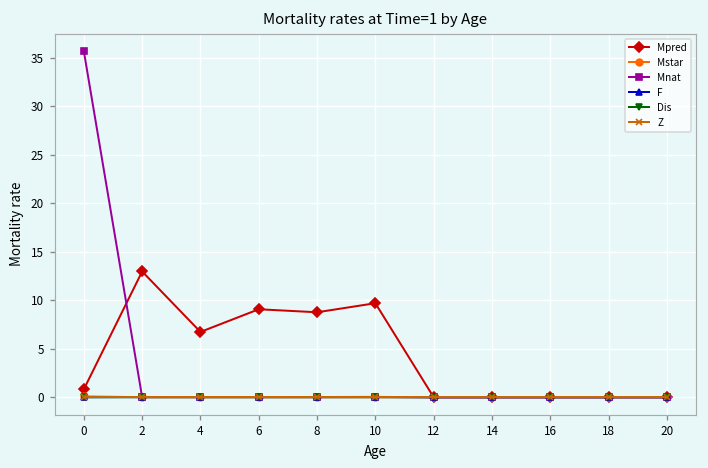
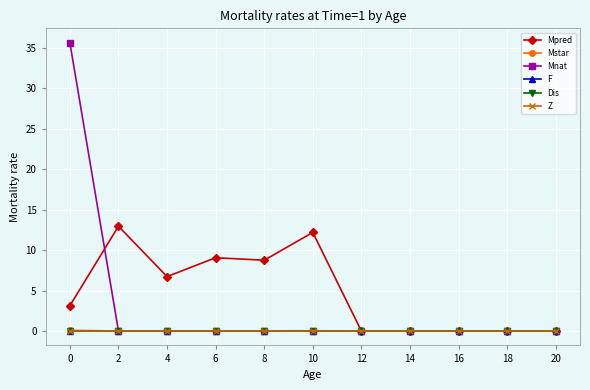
Mpred, 0: 1 -> 3
Mpred, 10: 10 -> 12
